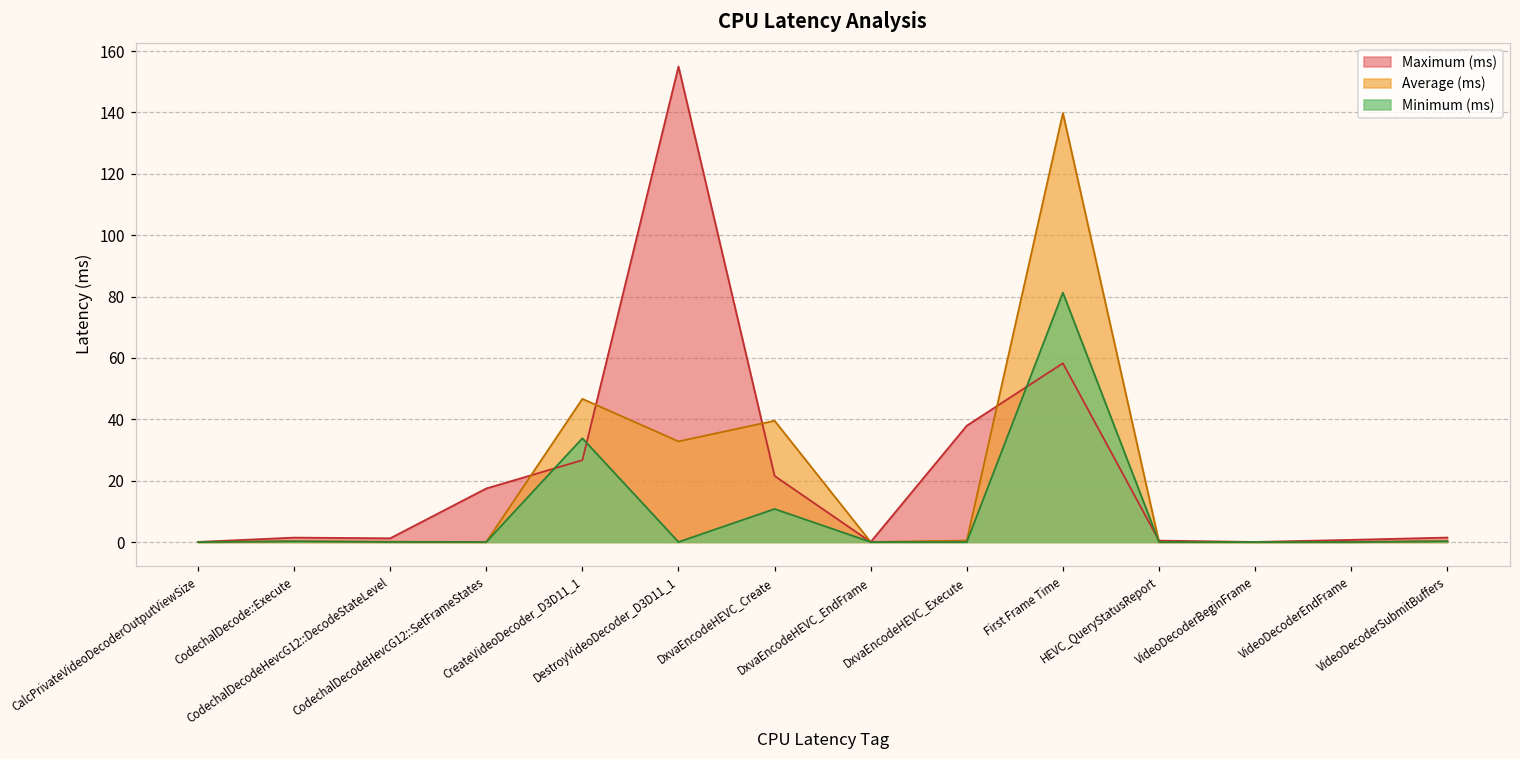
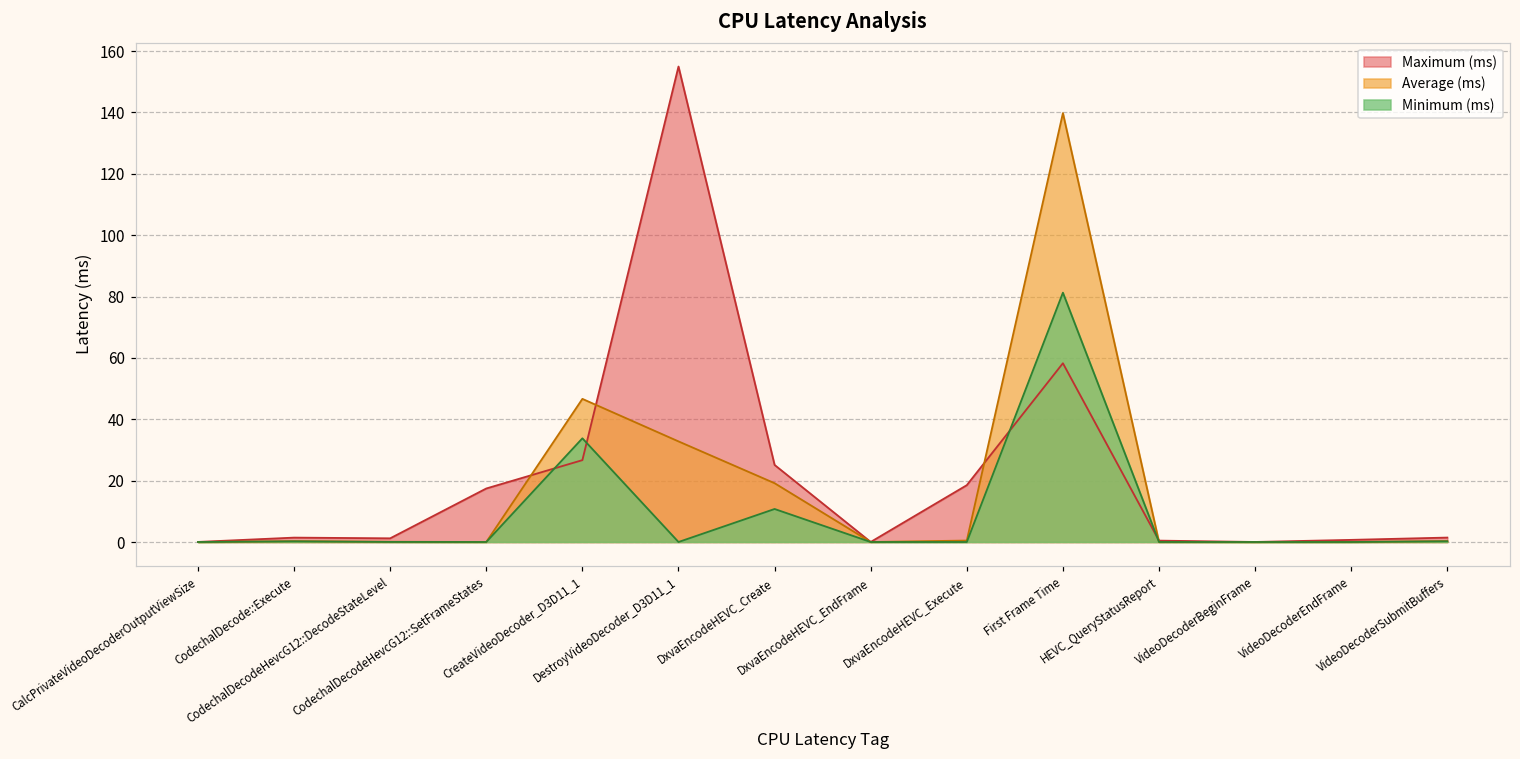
Maximum (ms), DxvaEncodeHEVC_Create: 22 -> 25
Average (ms), DxvaEncodeHEVC_Create: 40 -> 19
Maximum (ms), DxvaEncodeHEVC_Execute: 38 -> 19
